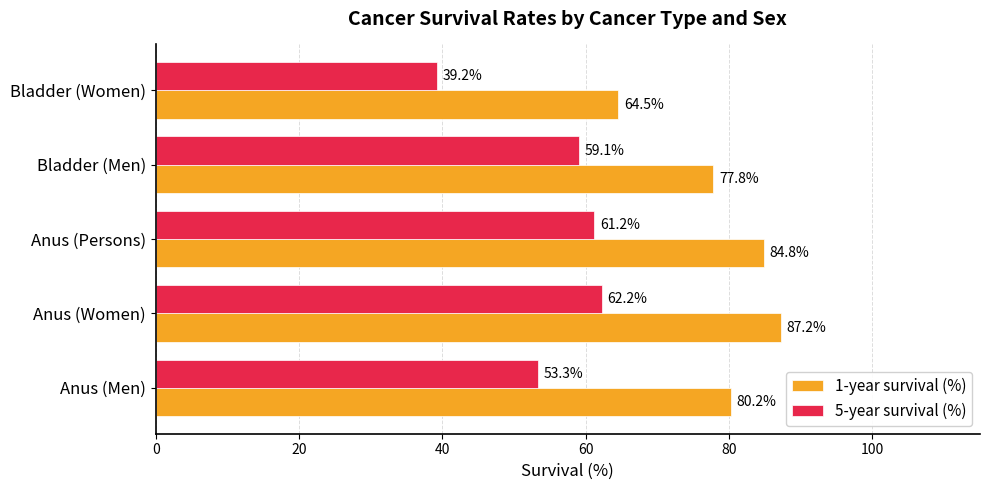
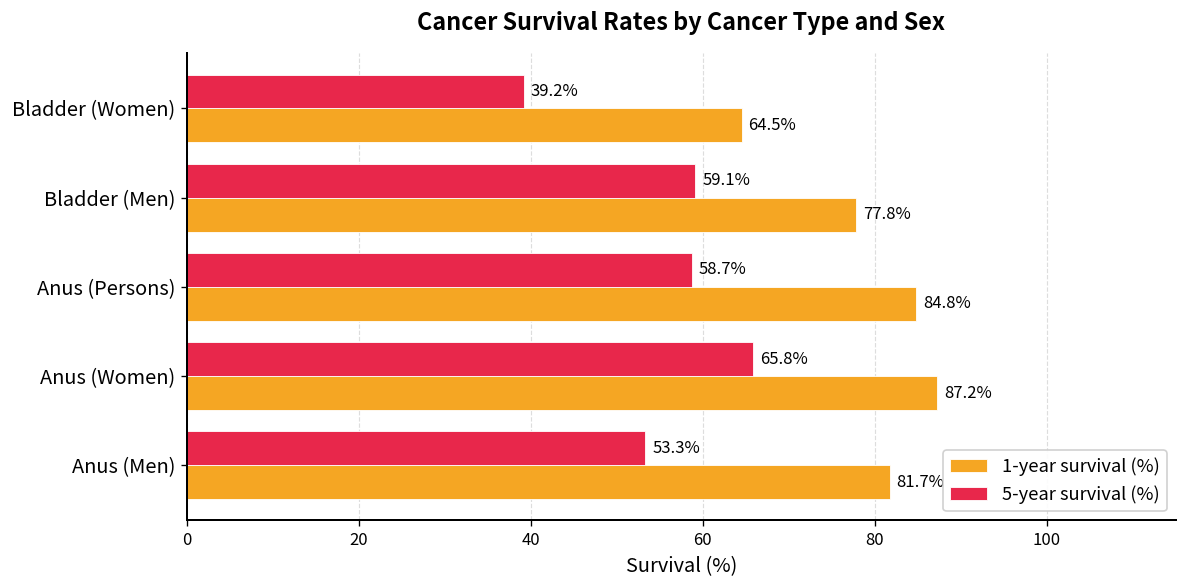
5-year survival (%), Anus (Persons): 61.2% -> 58.7%
5-year survival (%), Anus (Women): 62.2% -> 65.8%
1-year survival (%), Anus (Men): 80.2% -> 81.7%
